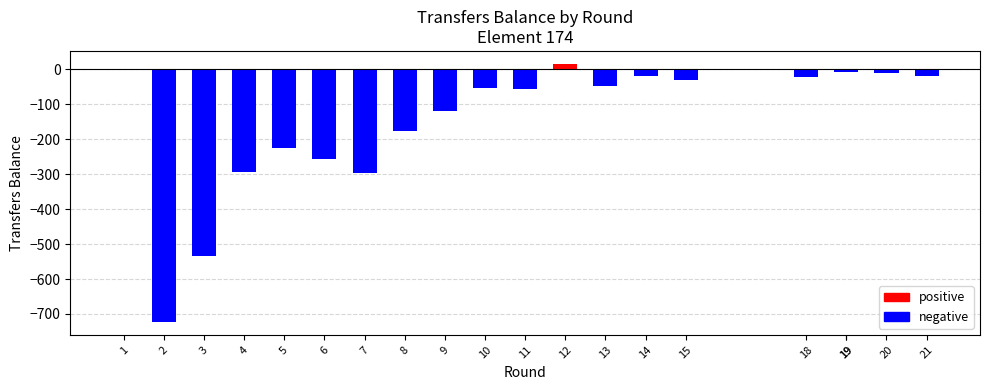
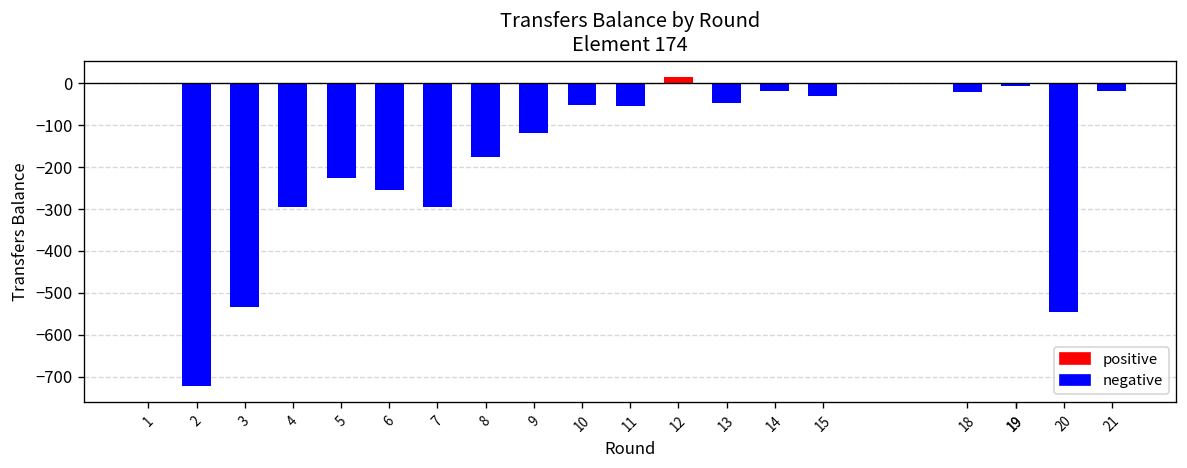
20: -10 -> -550
